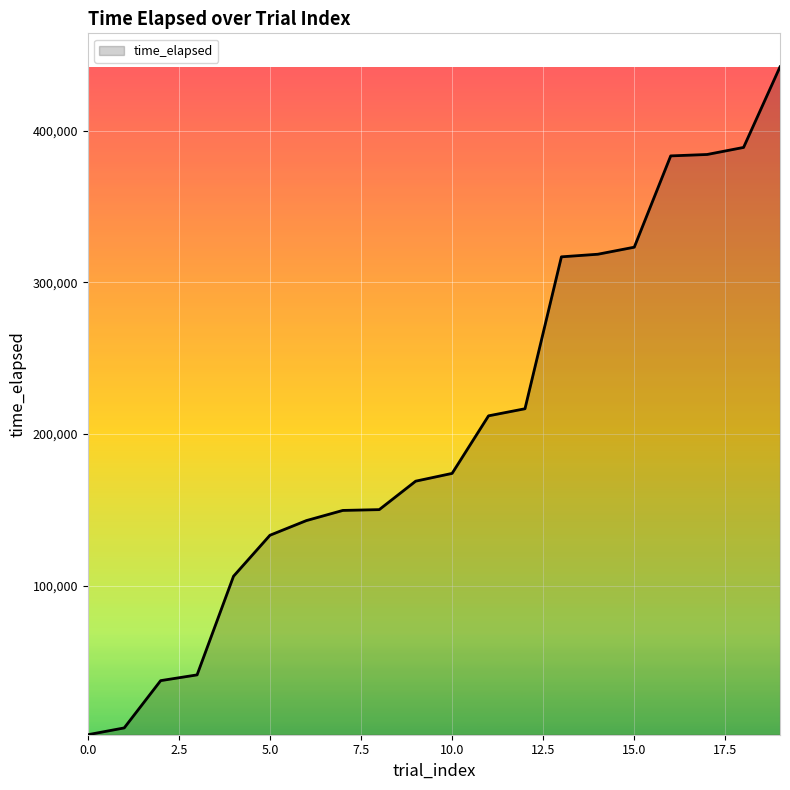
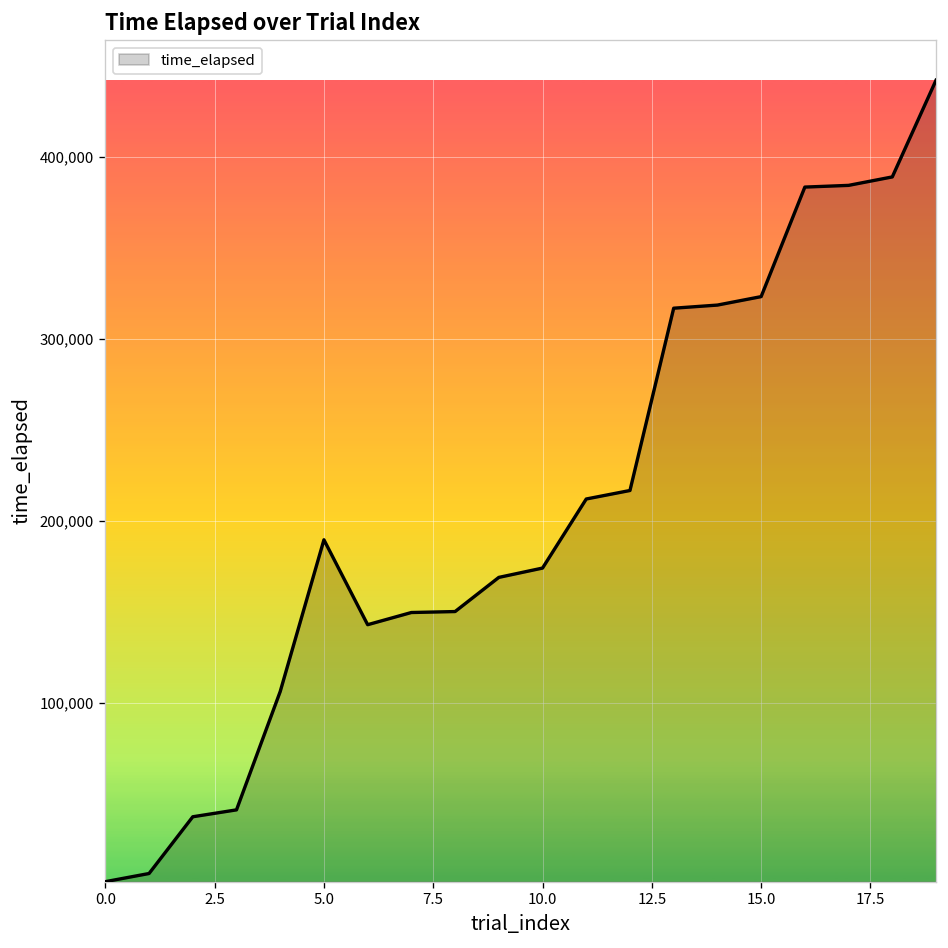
5.0: 133,000 -> 190,000
